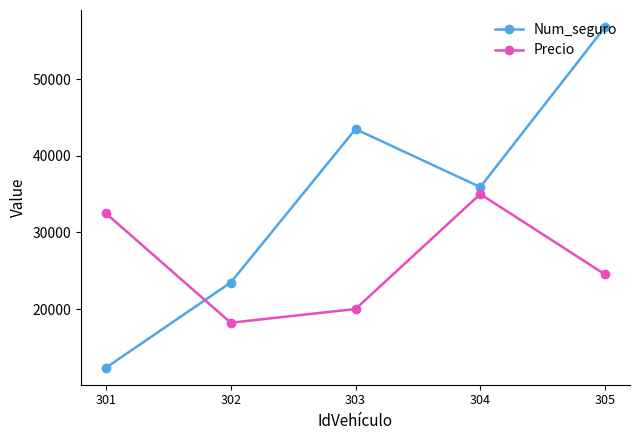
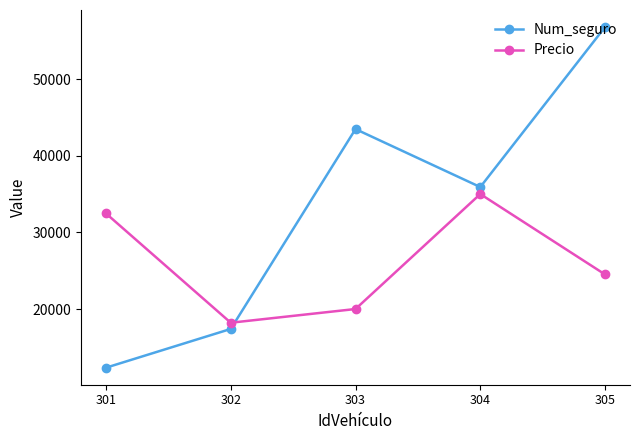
Num_seguro, 302: 23000 -> 17000
